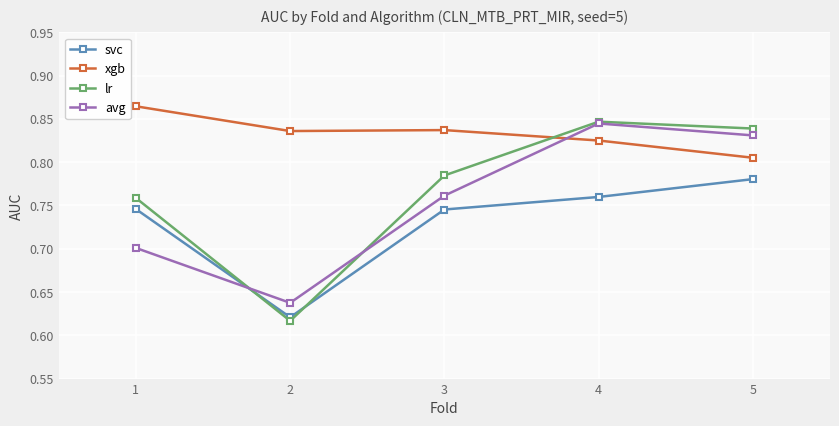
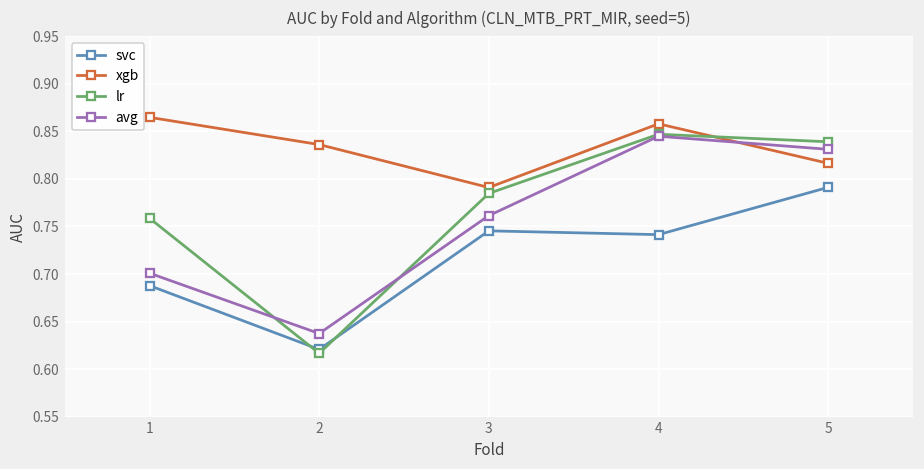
svc, 1: 0.75 -> 0.69
xgb, 3: 0.84 -> 0.79
svc, 4: 0.76 -> 0.74
xgb, 4: 0.83 -> 0.86
svc, 5: 0.78 -> 0.79
xgb, 5: 0.81 -> 0.82
